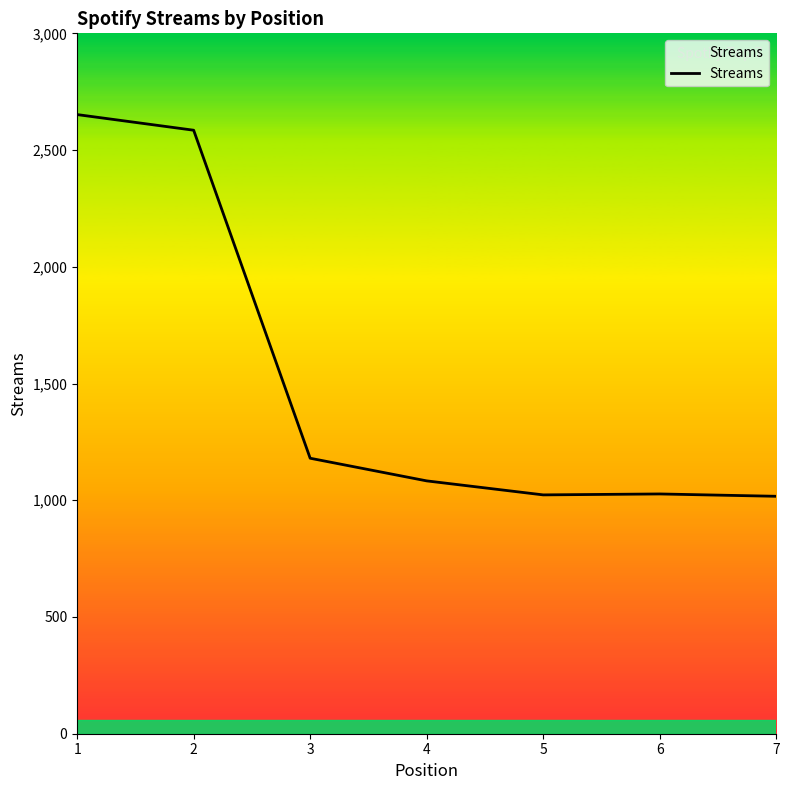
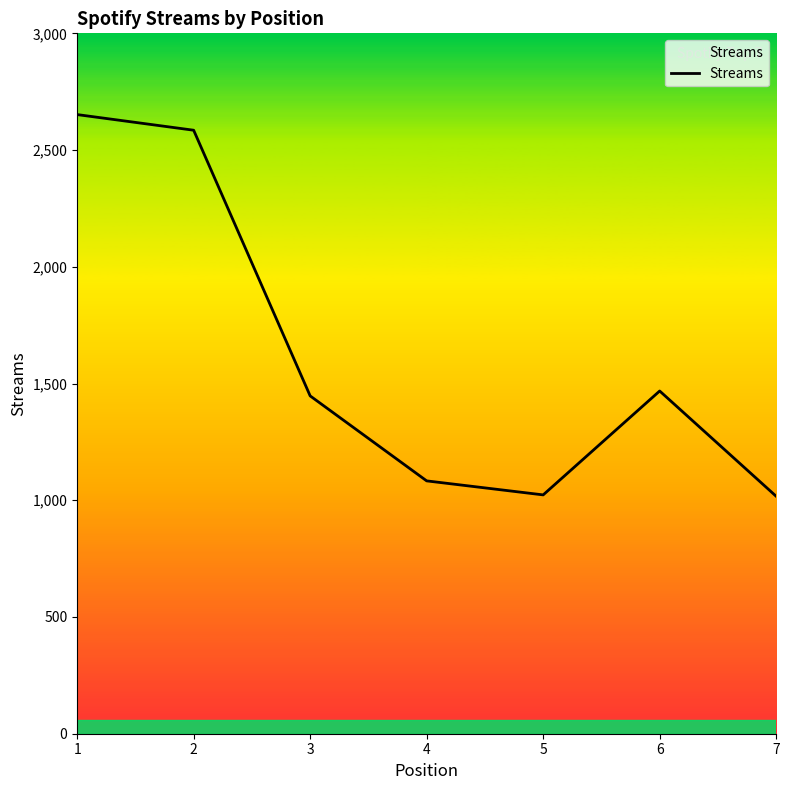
3: 1,180 -> 1,450
6: 1,030 -> 1,470
